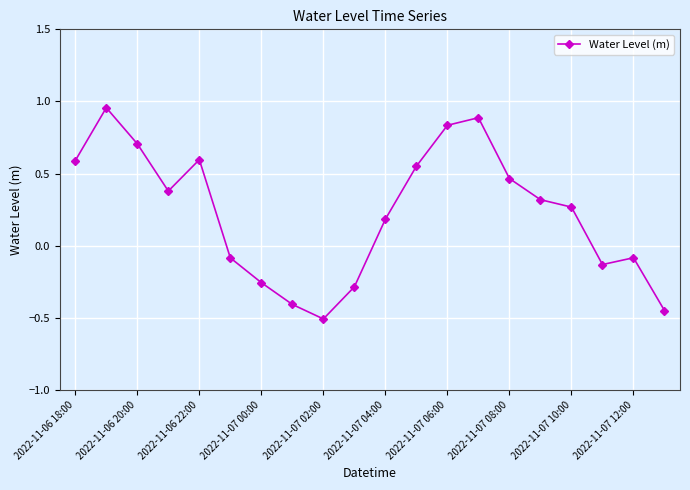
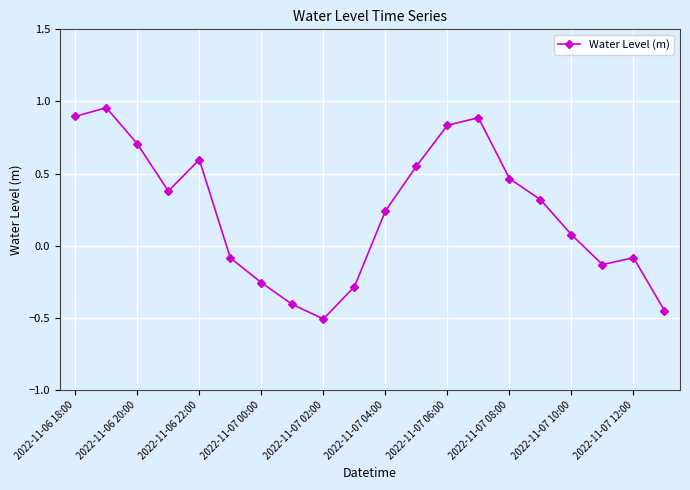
2022-11-06 18:00: 0.59 -> 0.90
2022-11-07 04:00: 0.18 -> 0.24
2022-11-07 10:00: 0.27 -> 0.08
